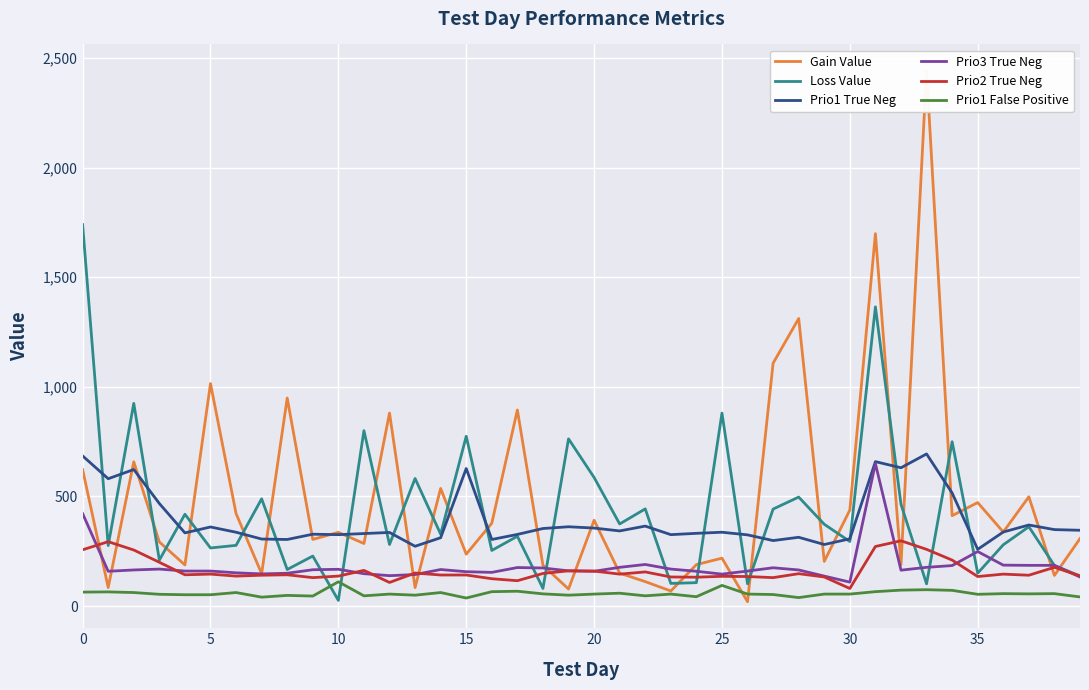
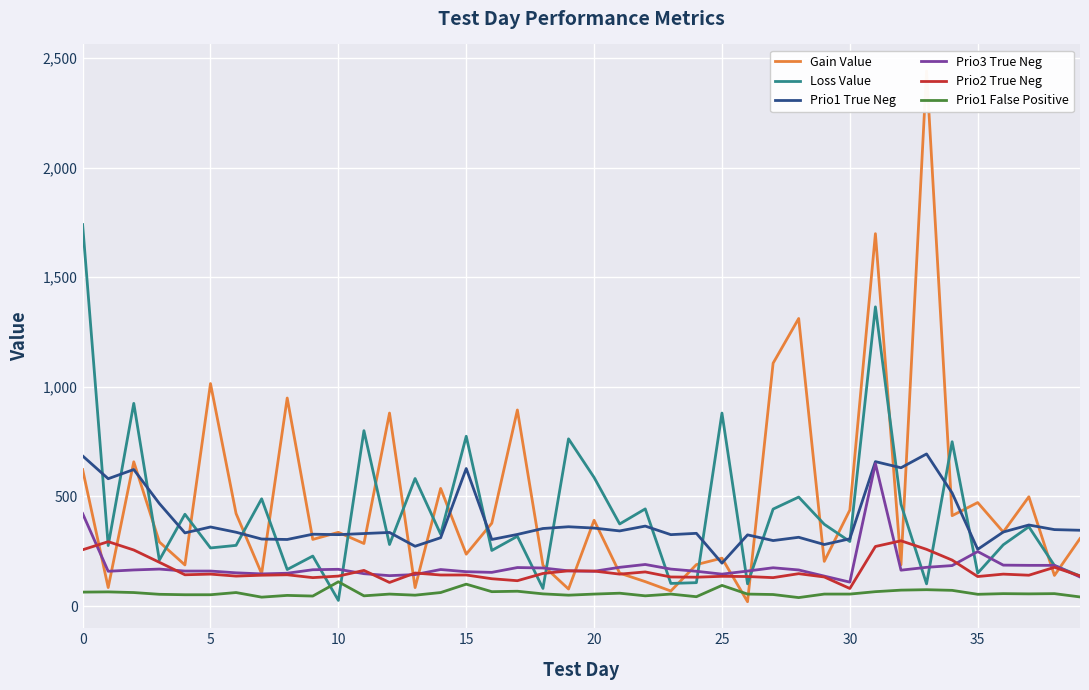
Prio1 False Positive, 15: 40 -> 100
Prio1 True Neg, 25: 340 -> 200
